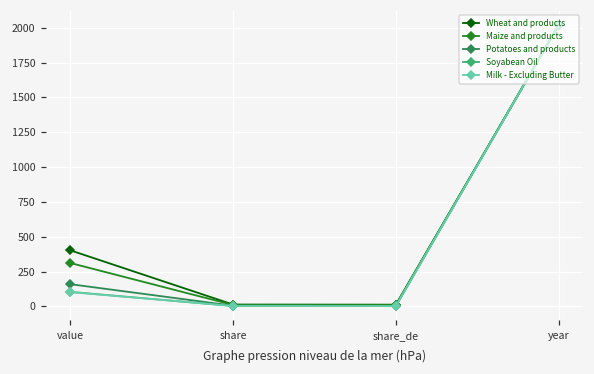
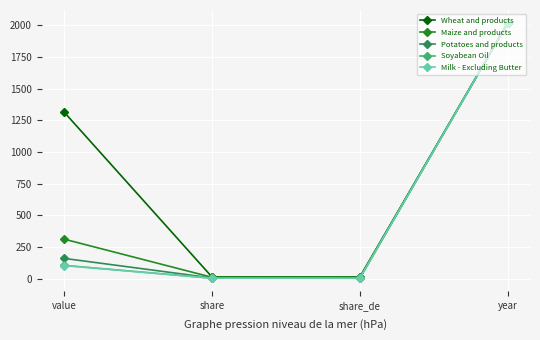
Wheat and products, value: 400 -> 1320
